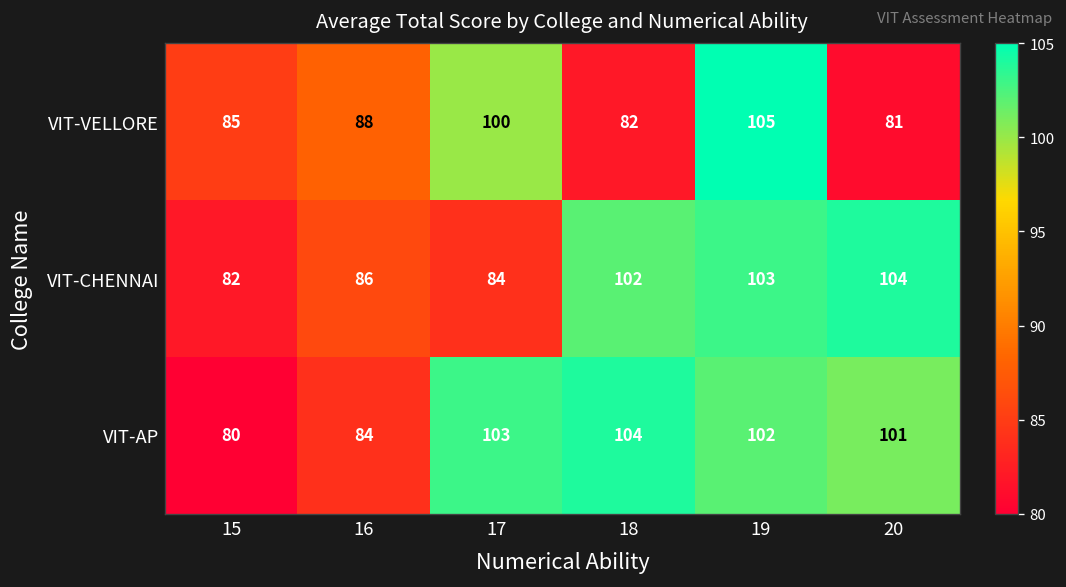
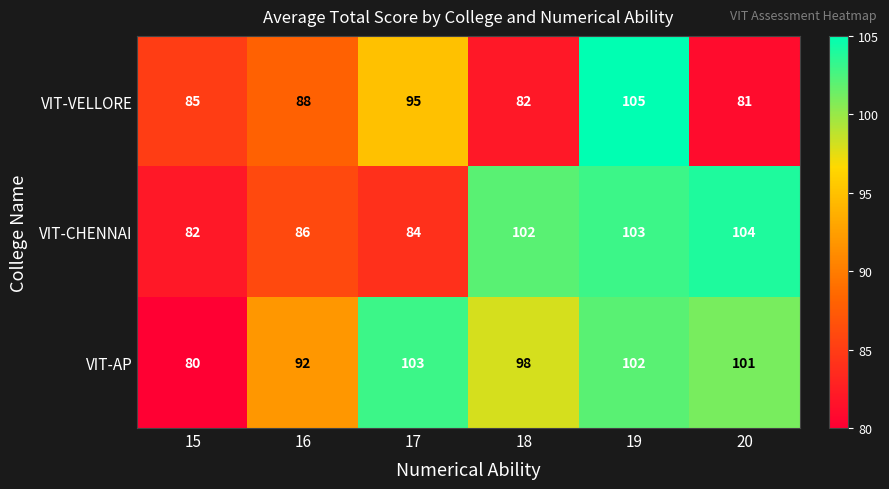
VIT-VELLORE, 17: 100 -> 95
VIT-AP, 16: 84 -> 92
VIT-AP, 18: 104 -> 98
